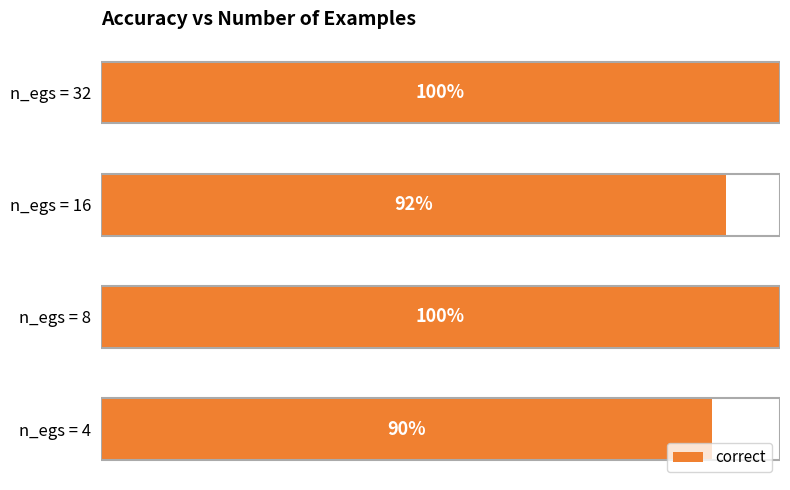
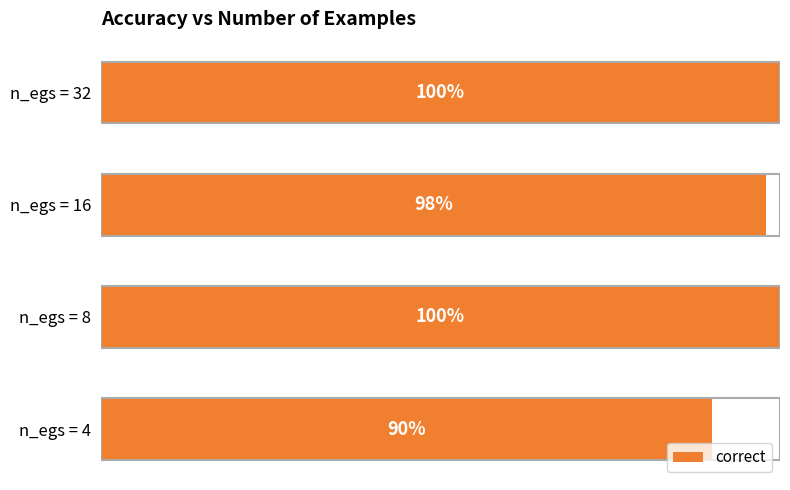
n_egs = 16: 92% -> 98%
